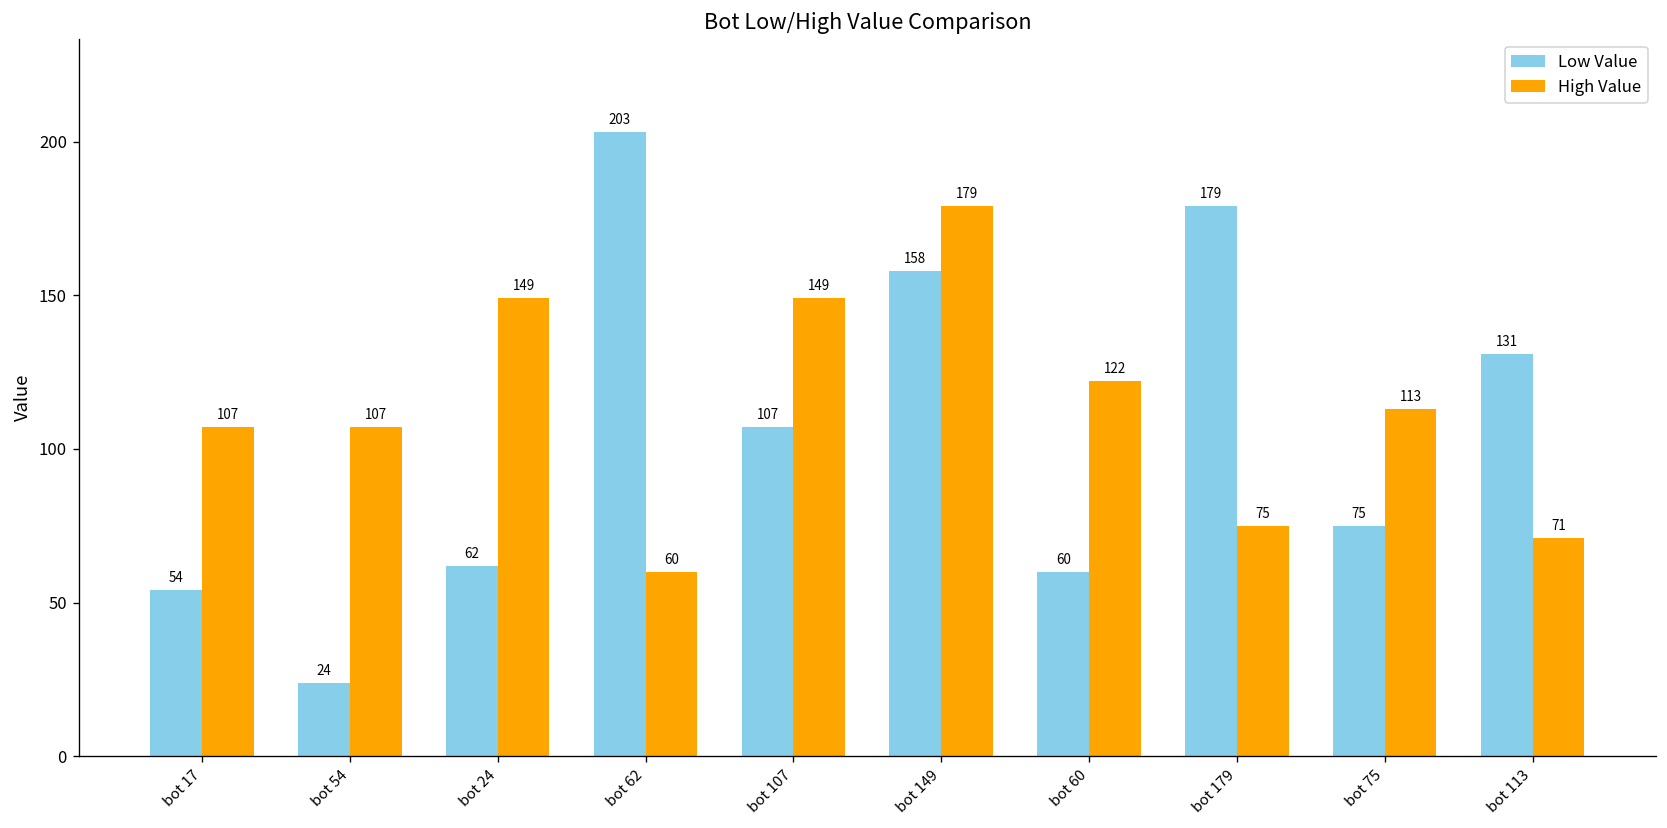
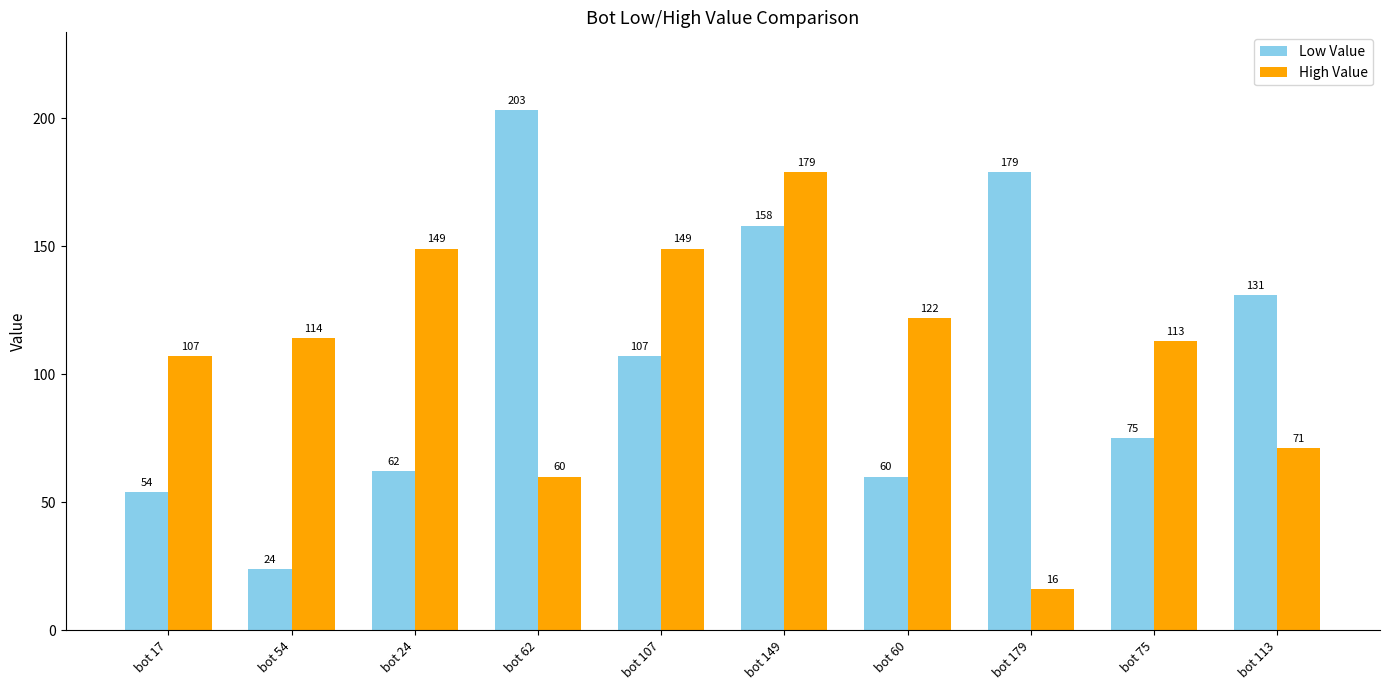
High Value, bot 54: 107 -> 114
High Value, bot 179: 75 -> 16
